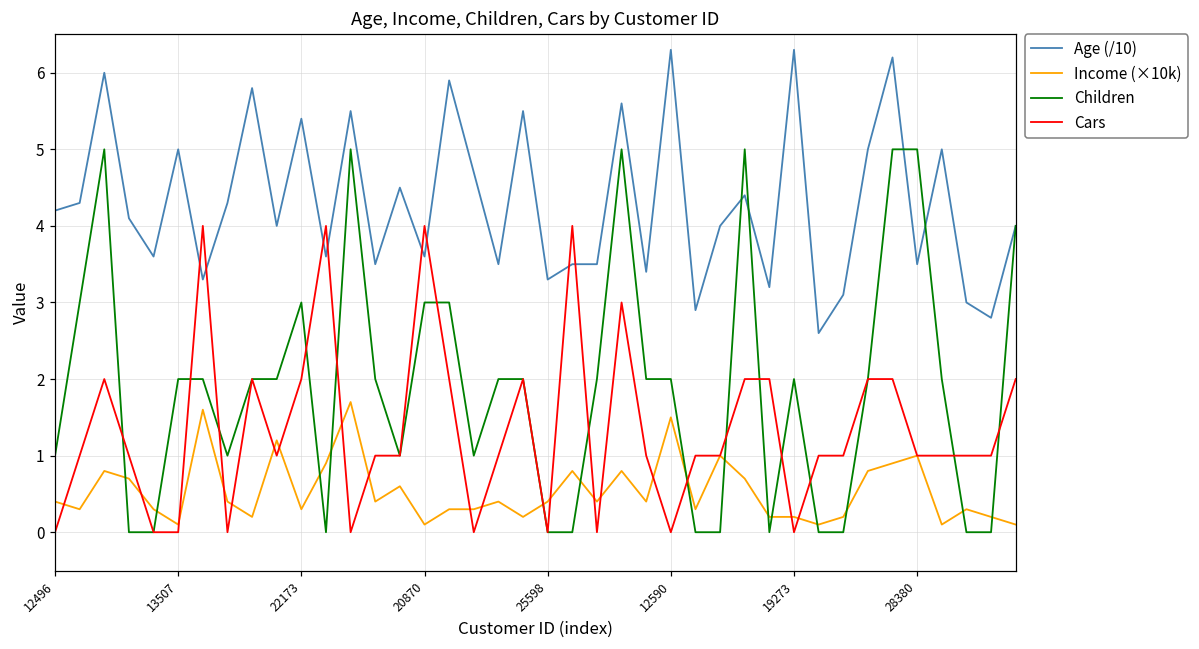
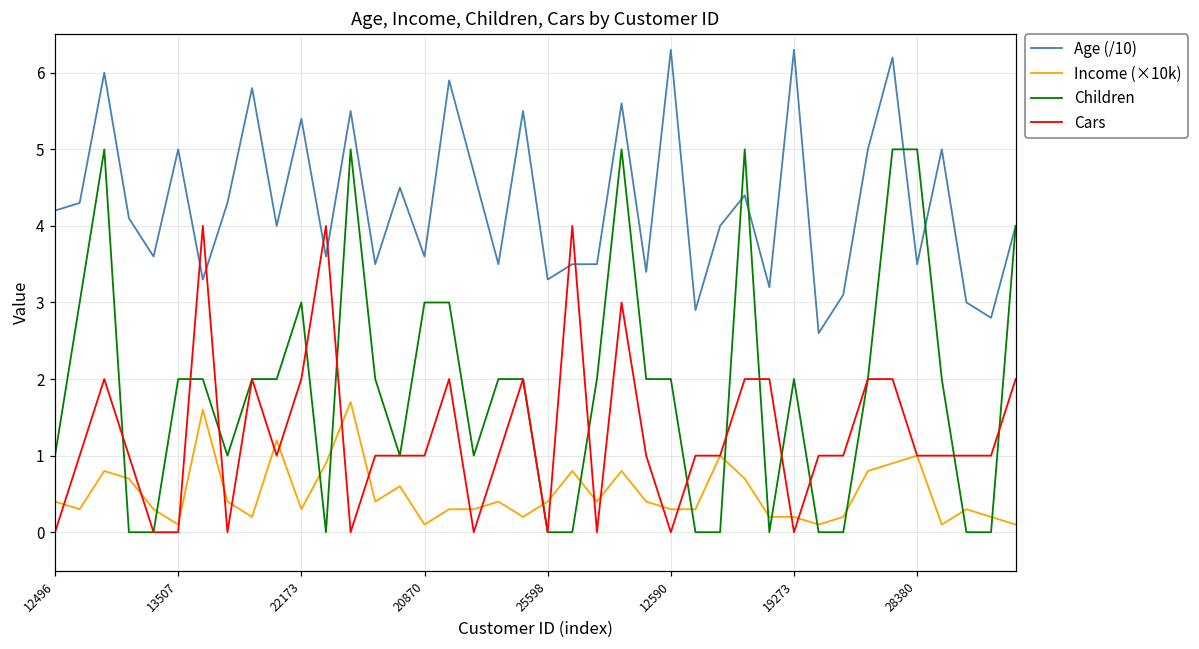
Cars, 20870: 4 -> 1
Income (×10k), 12590: 1.5 -> 0.3
